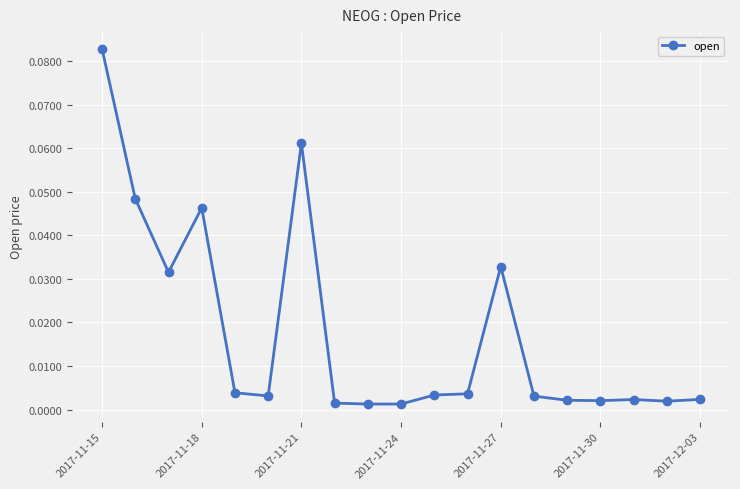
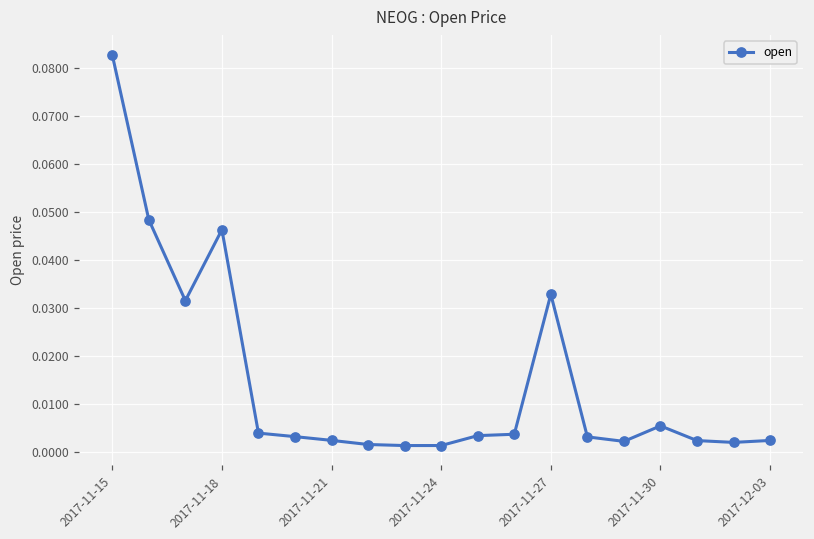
2017-11-21: 0.061 -> 0.002
2017-11-30: 0.002 -> 0.005
